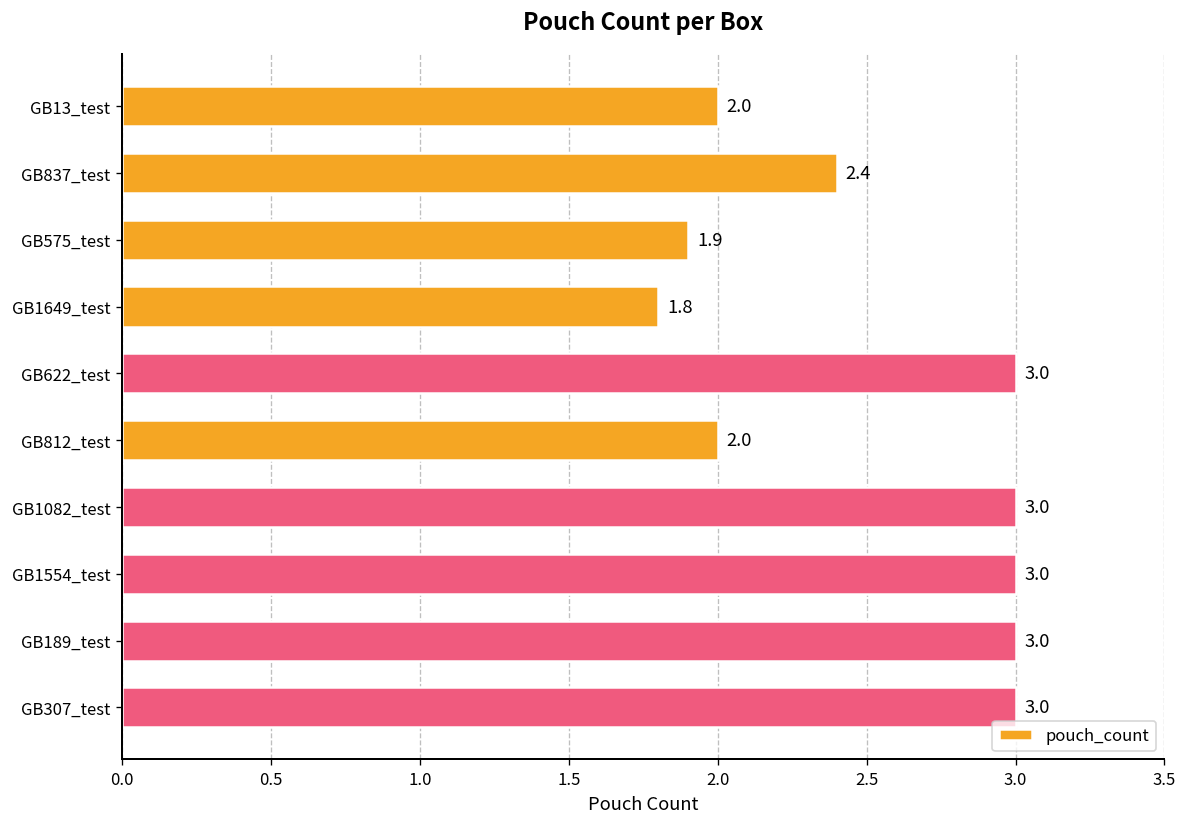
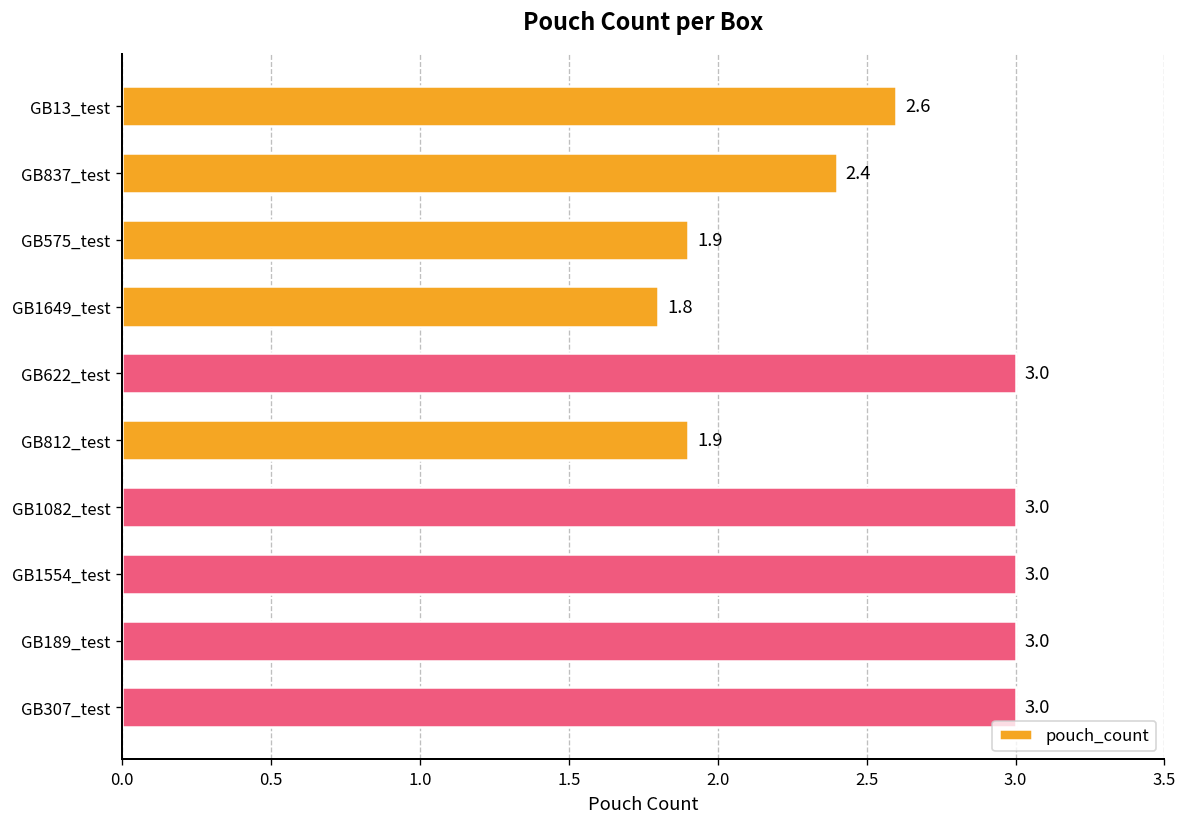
GB13_test: 2.0 -> 2.6
GB812_test: 2.0 -> 1.9
